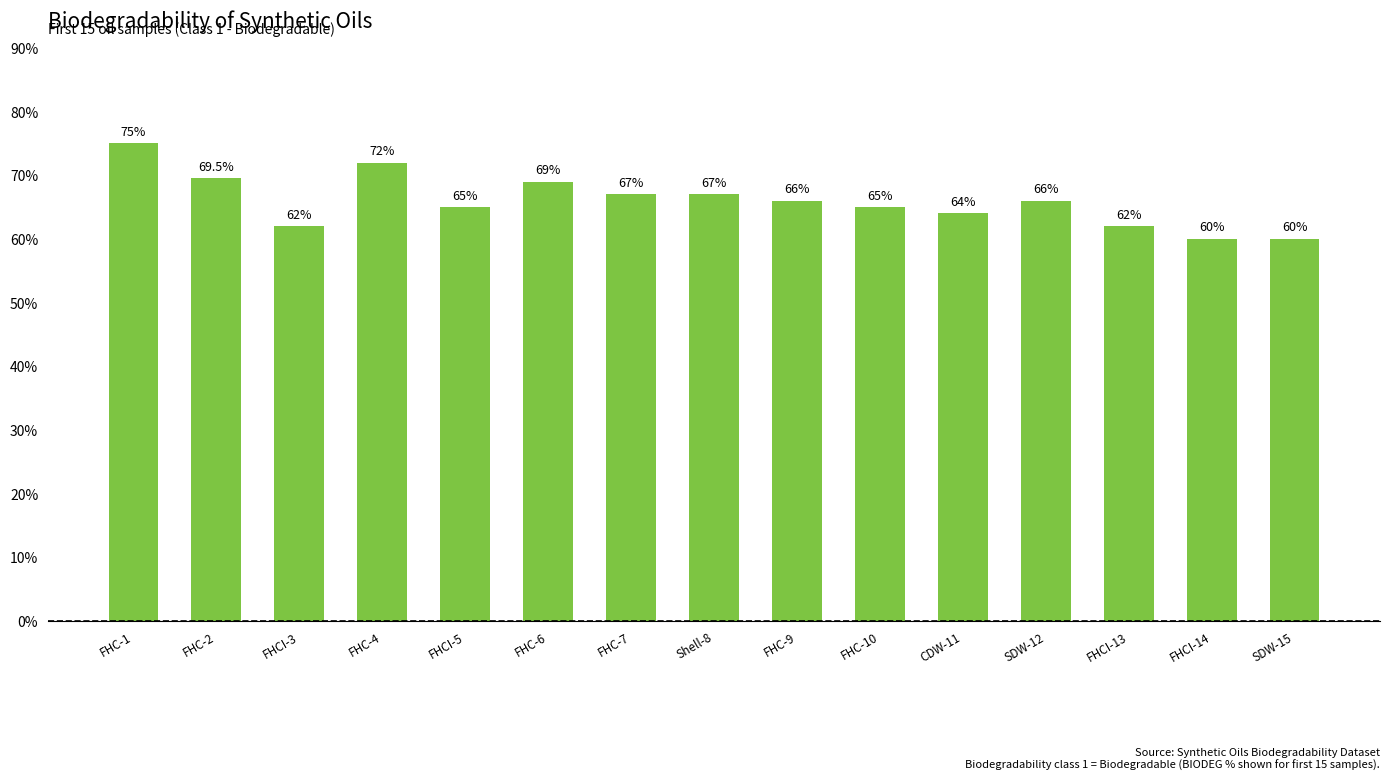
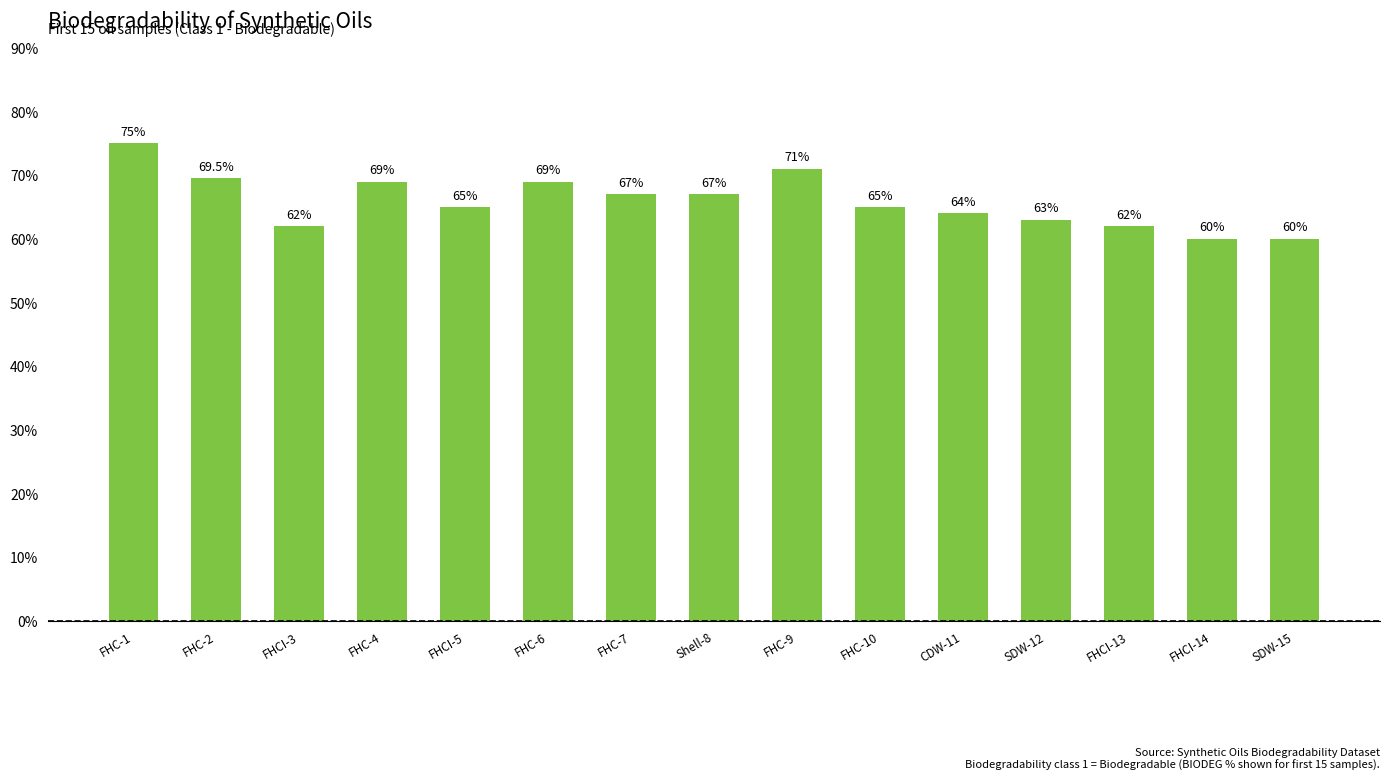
FHC-4: 72% -> 69%
FHC-9: 66% -> 71%
SDW-12: 66% -> 63%
